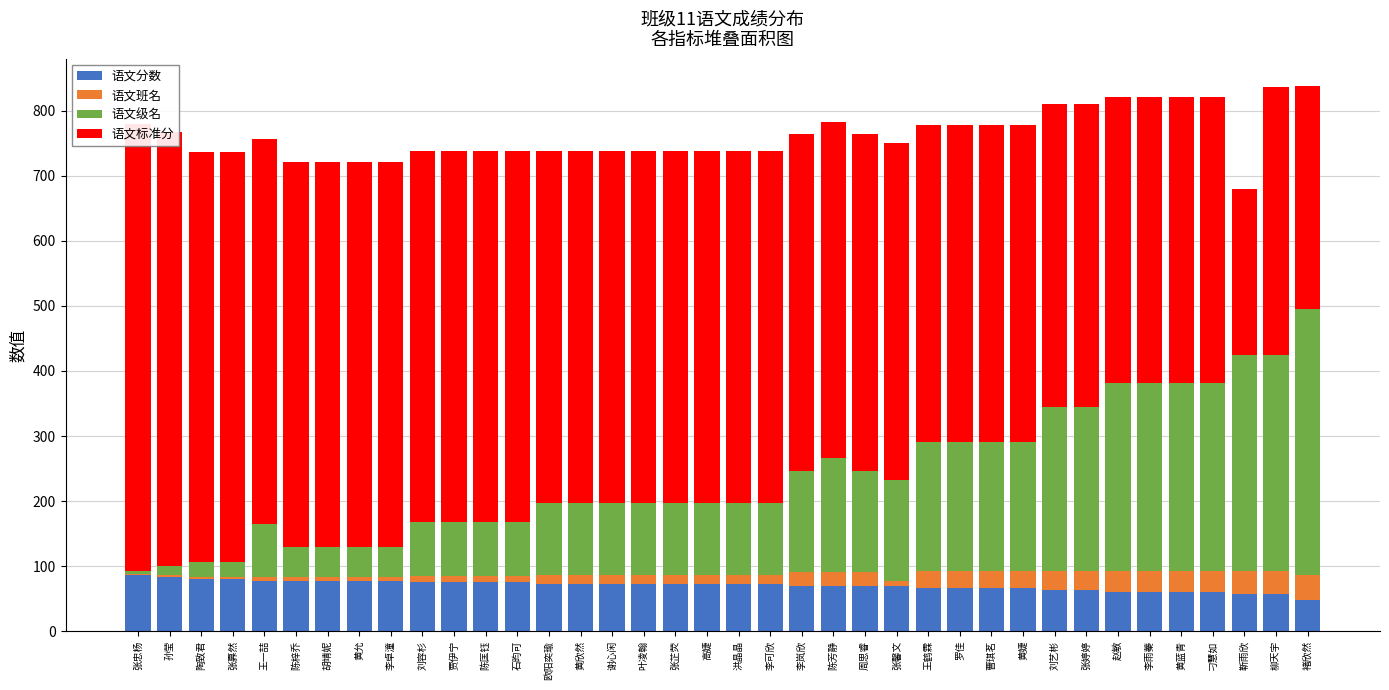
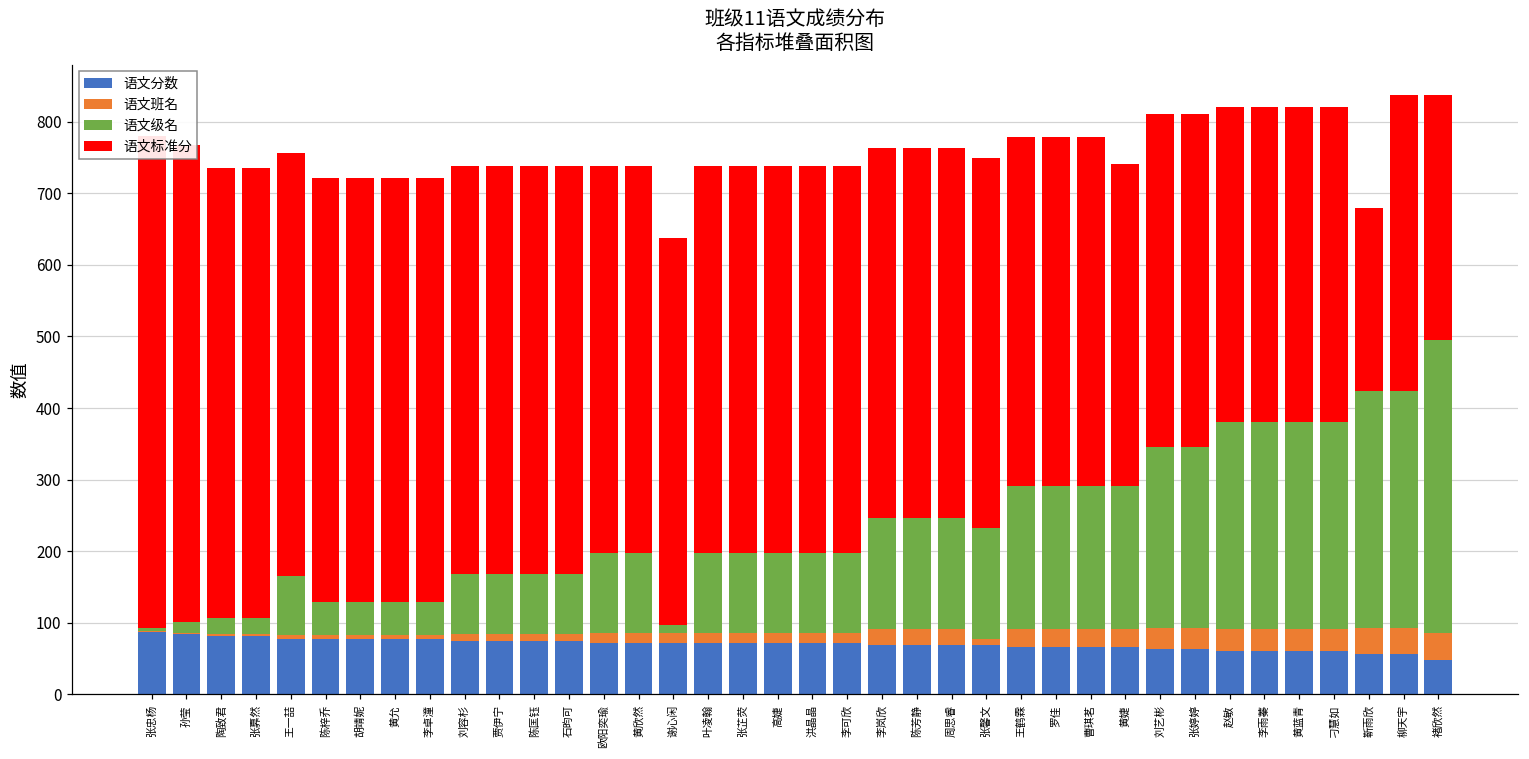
语文级名, 谢心闲: 110 -> 10
语文级名, 陈芳静: 180 -> 160
语文标准分, 黄婕: 490 -> 450
